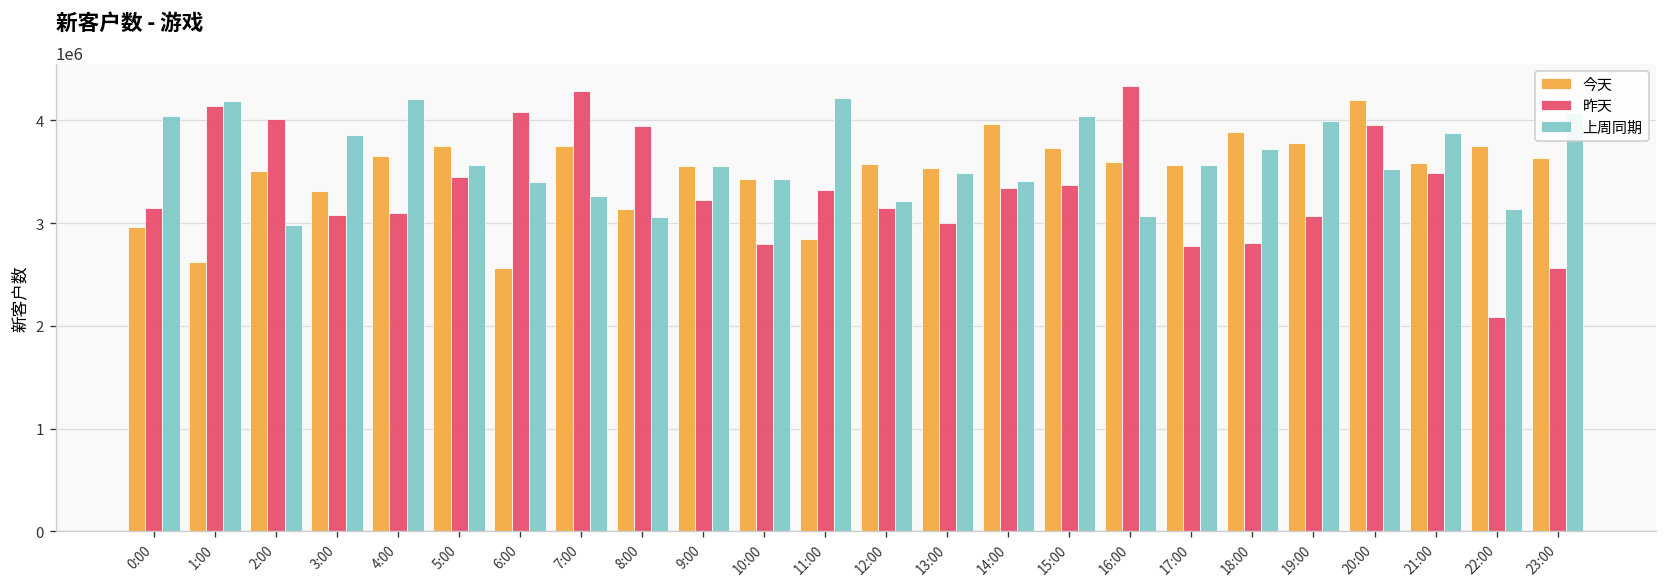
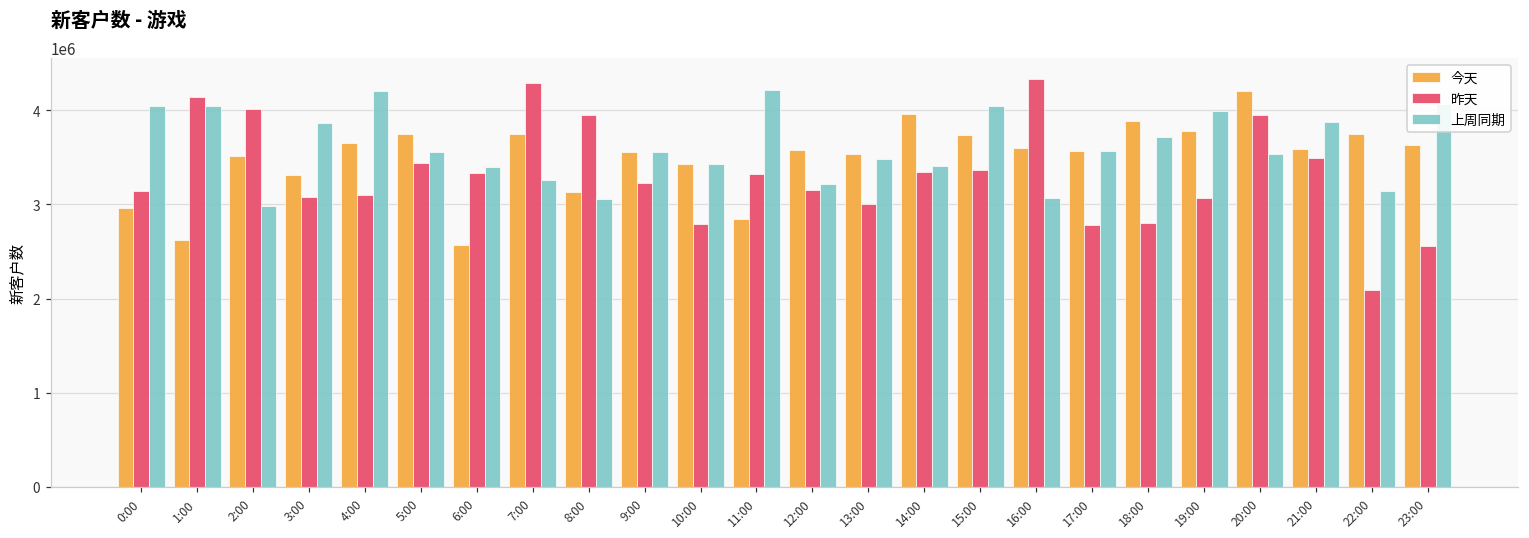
上周同期, 1:00: 4200000 -> 4100000
昨天, 6:00: 4100000 -> 3300000
